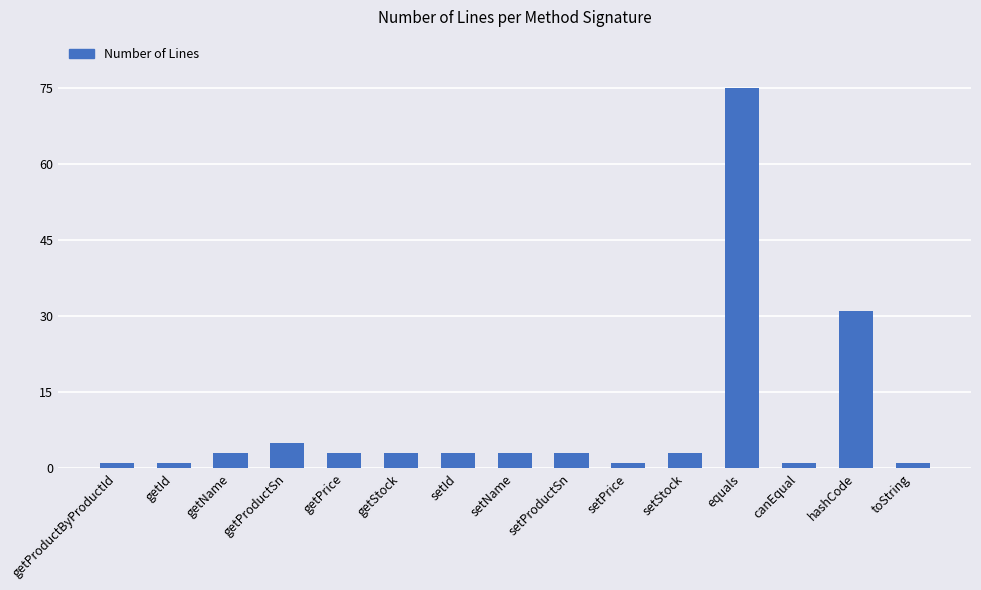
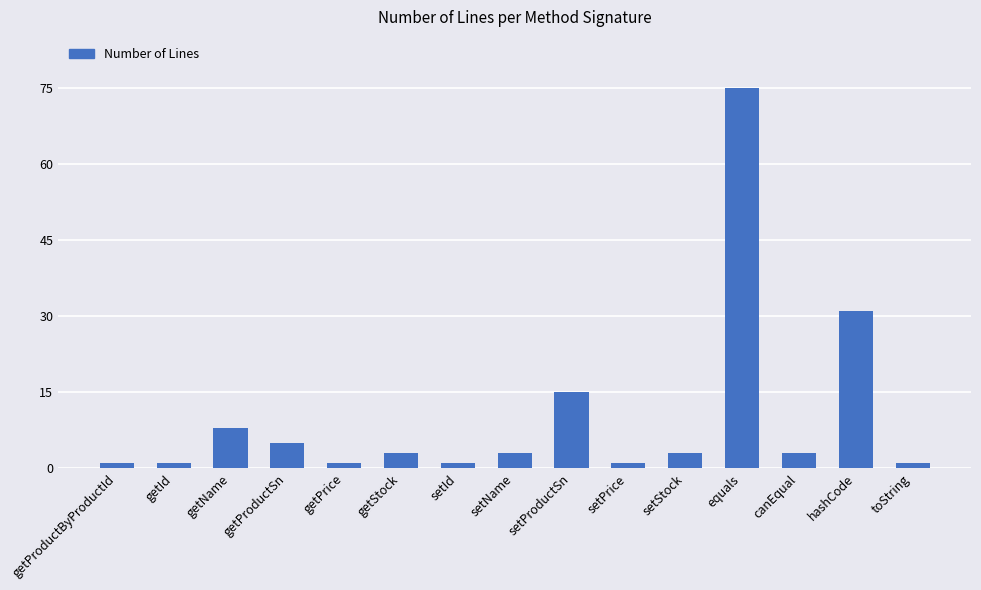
getName: 3 -> 8
getPrice: 3 -> 1
setId: 3 -> 1
setProductSn: 3 -> 15
canEqual: 1 -> 3
